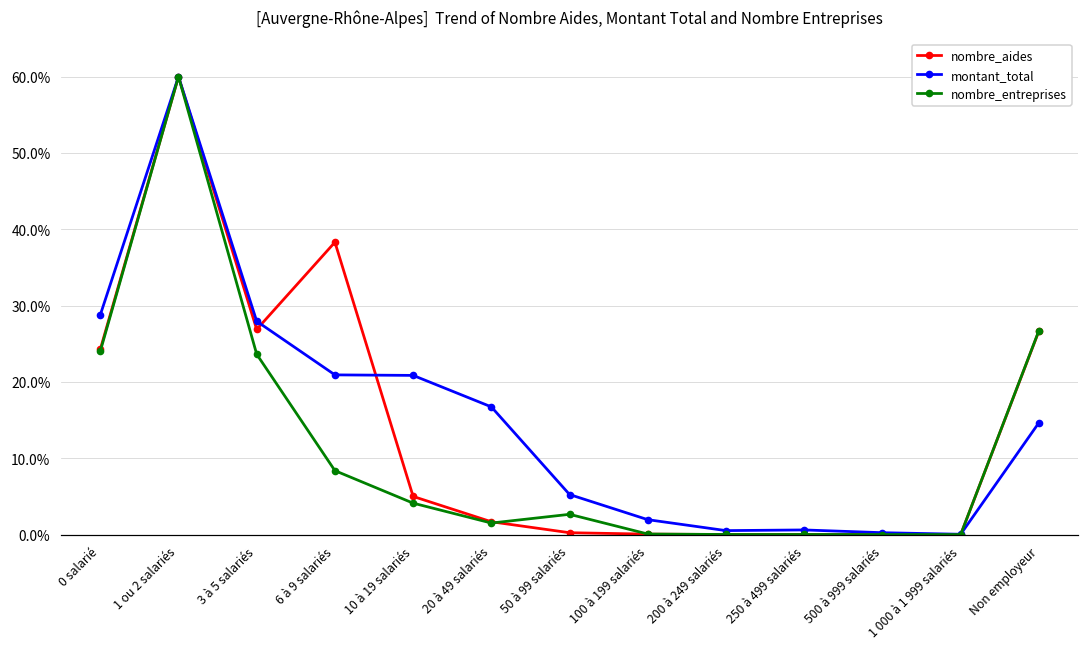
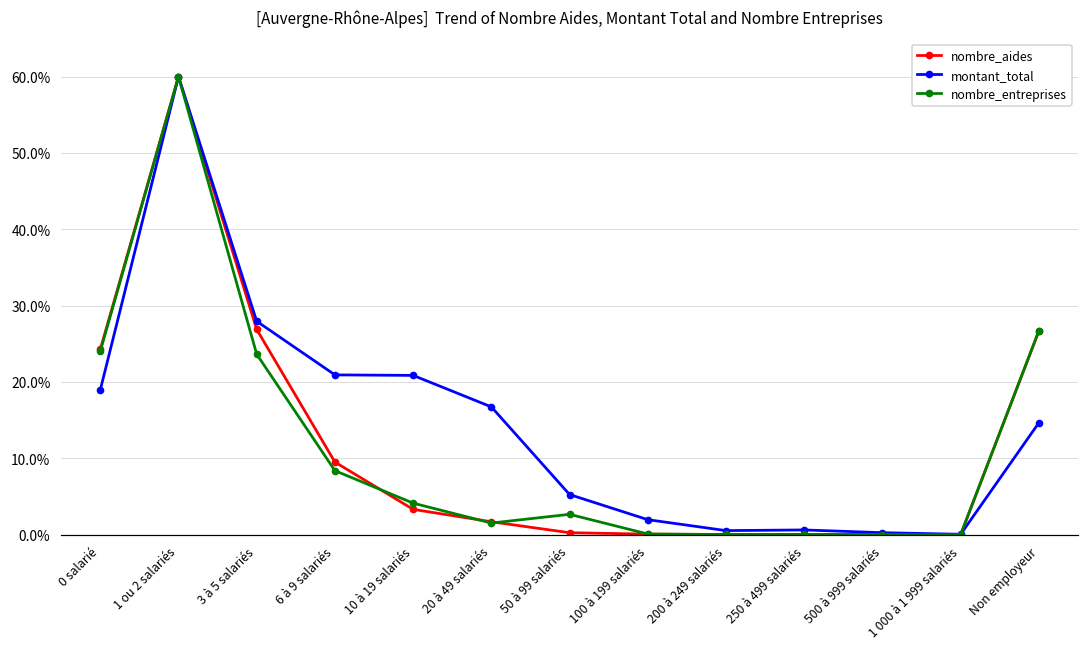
montant_total, 0 salarié: 29% -> 19%
nombre_aides, 6 à 9 salariés: 38% -> 10%
nombre_aides, 10 à 19 salariés: 5% -> 3%
